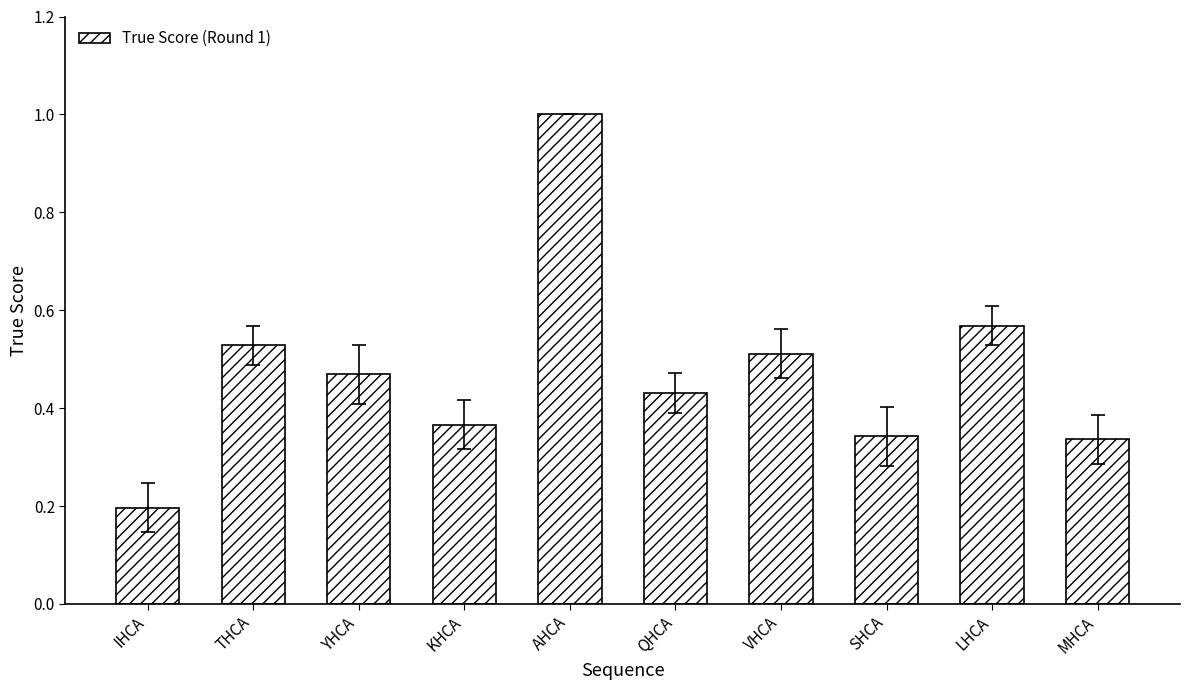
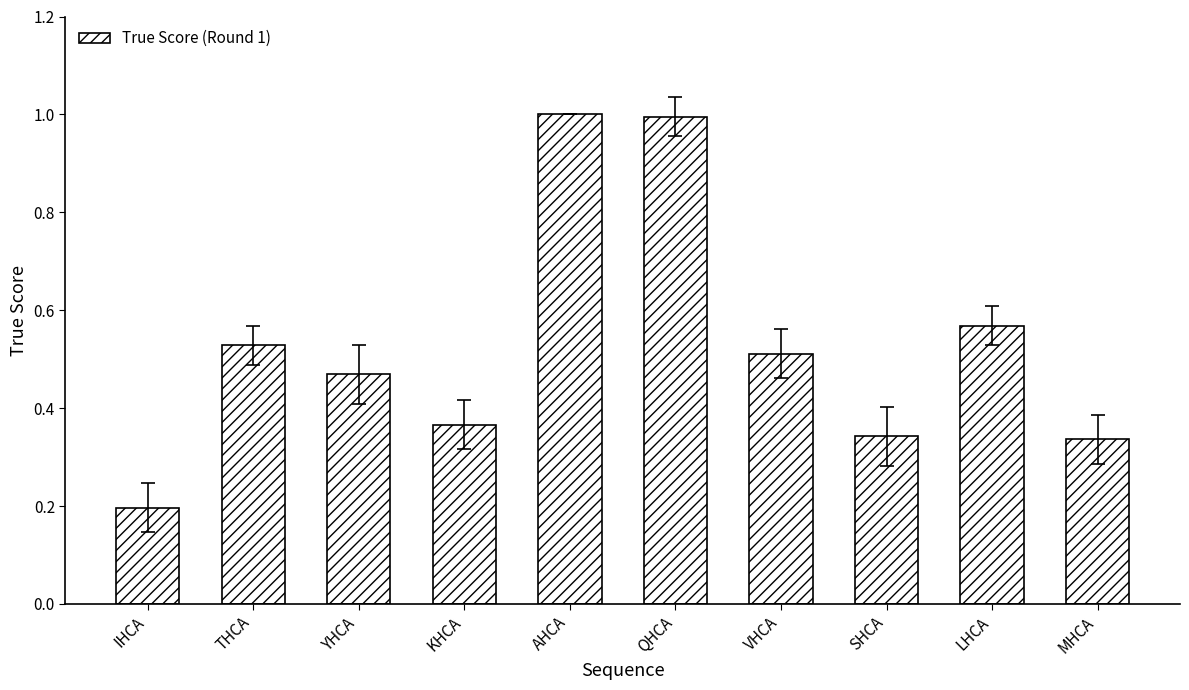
True Score (Round 1), QHCA: 0.43 -> 1.00
